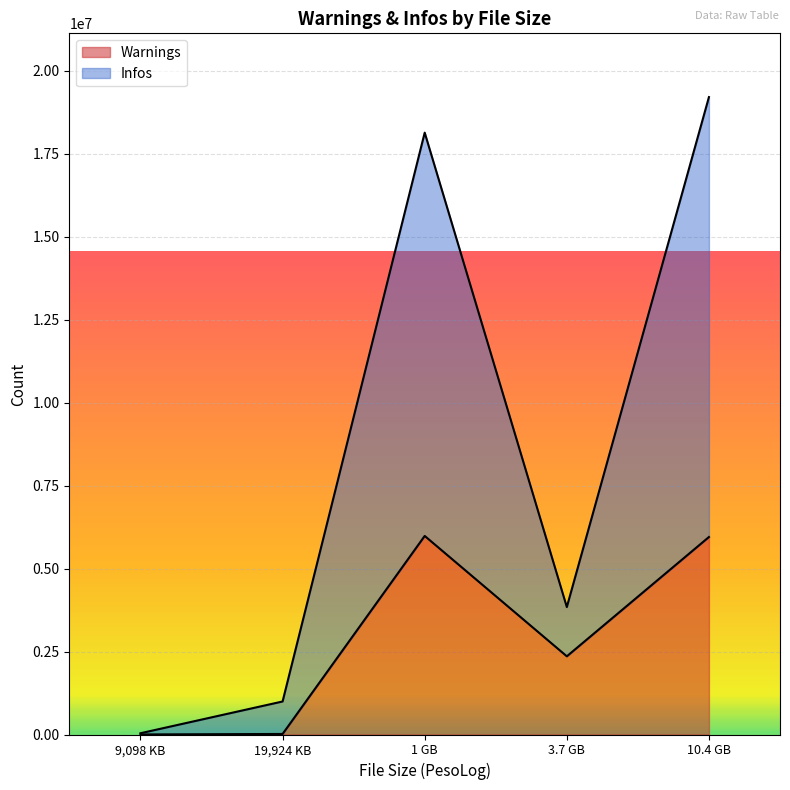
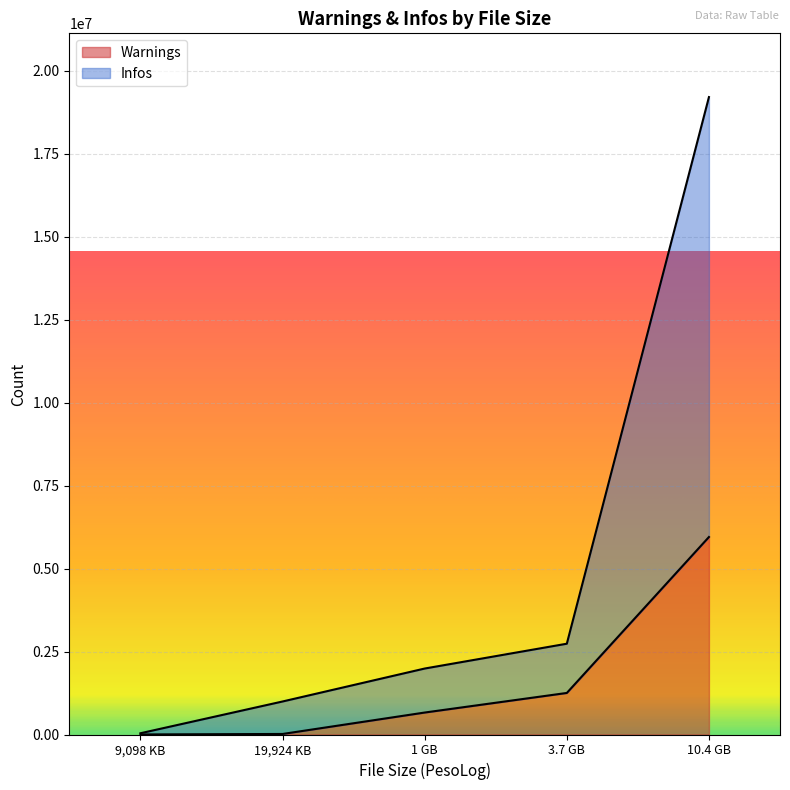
Warnings, 1 GB: 6000000 -> 700000
Infos, 1 GB: 12200000 -> 1300000
Warnings, 3.7 GB: 2400000 -> 1300000
